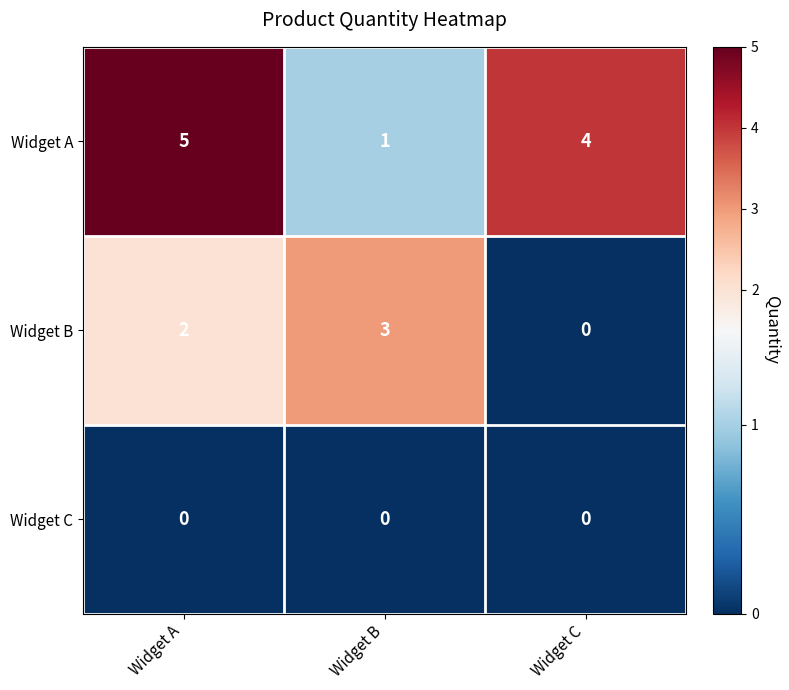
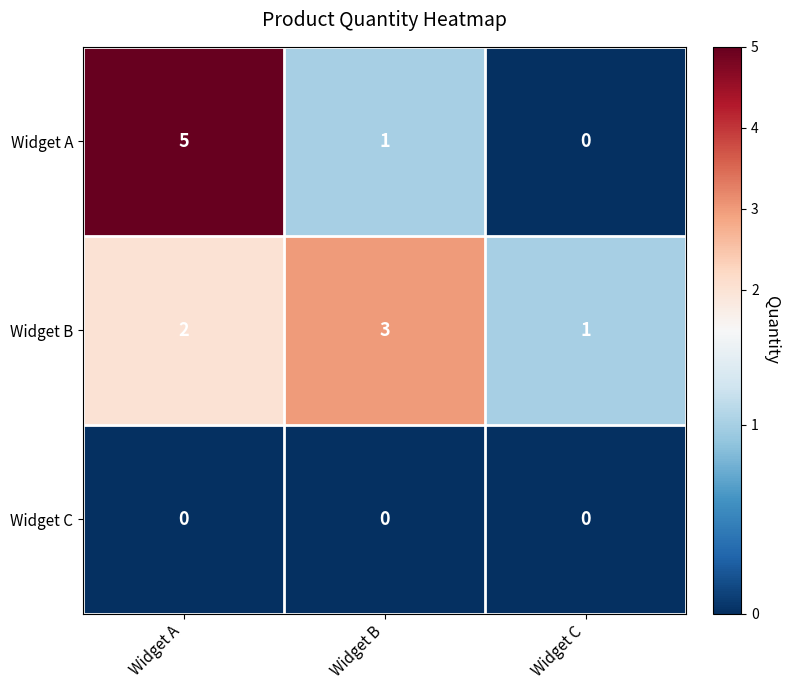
Widget A, Widget C: 4 -> 0
Widget B, Widget C: 0 -> 1
